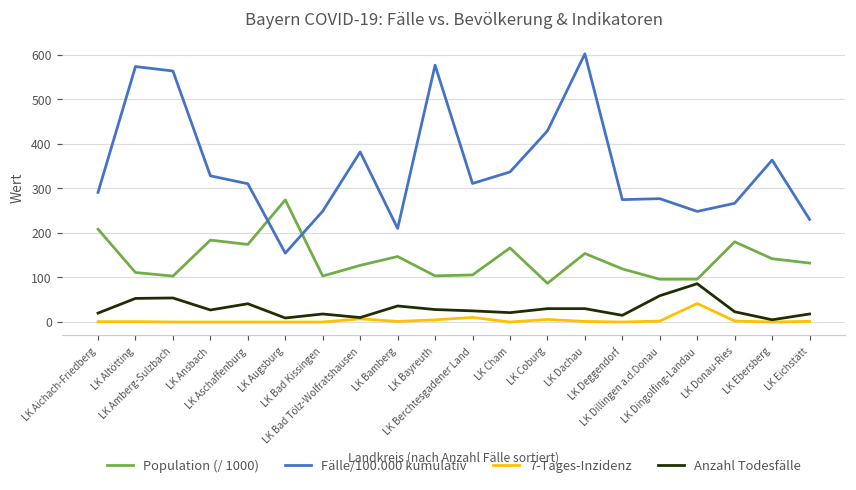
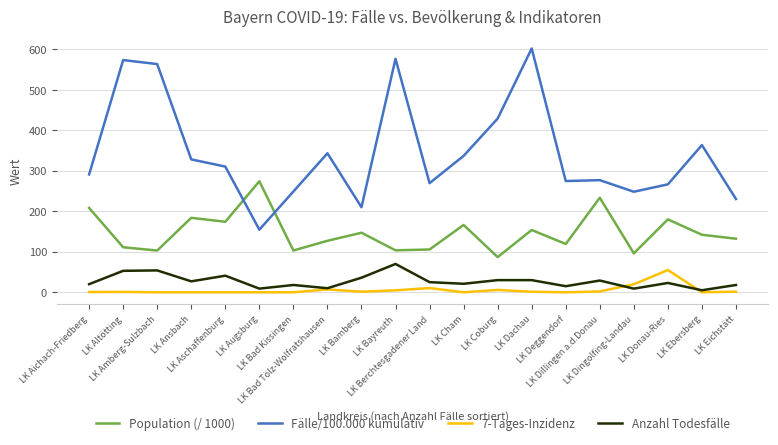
Fälle/100.000 kumulativ, LK Bad Tölz-Wolfratshausen: 380 -> 340
Anzahl Todesfälle, LK Bayreuth: 30 -> 70
Fälle/100.000 kumulativ, LK Berchtesgadener Land: 310 -> 270
Population (/ 1000), LK Dillingen a.d.Donau: 100 -> 230
Anzahl Todesfälle, LK Dillingen a.d.Donau: 60 -> 30
7-Tages-Inzidenz, LK Dingolfing-Landau: 40 -> 20
Anzahl Todesfälle, LK Dingolfing-Landau: 90 -> 10
7-Tages-Inzidenz, LK Donau-Ries: 0 -> 50
